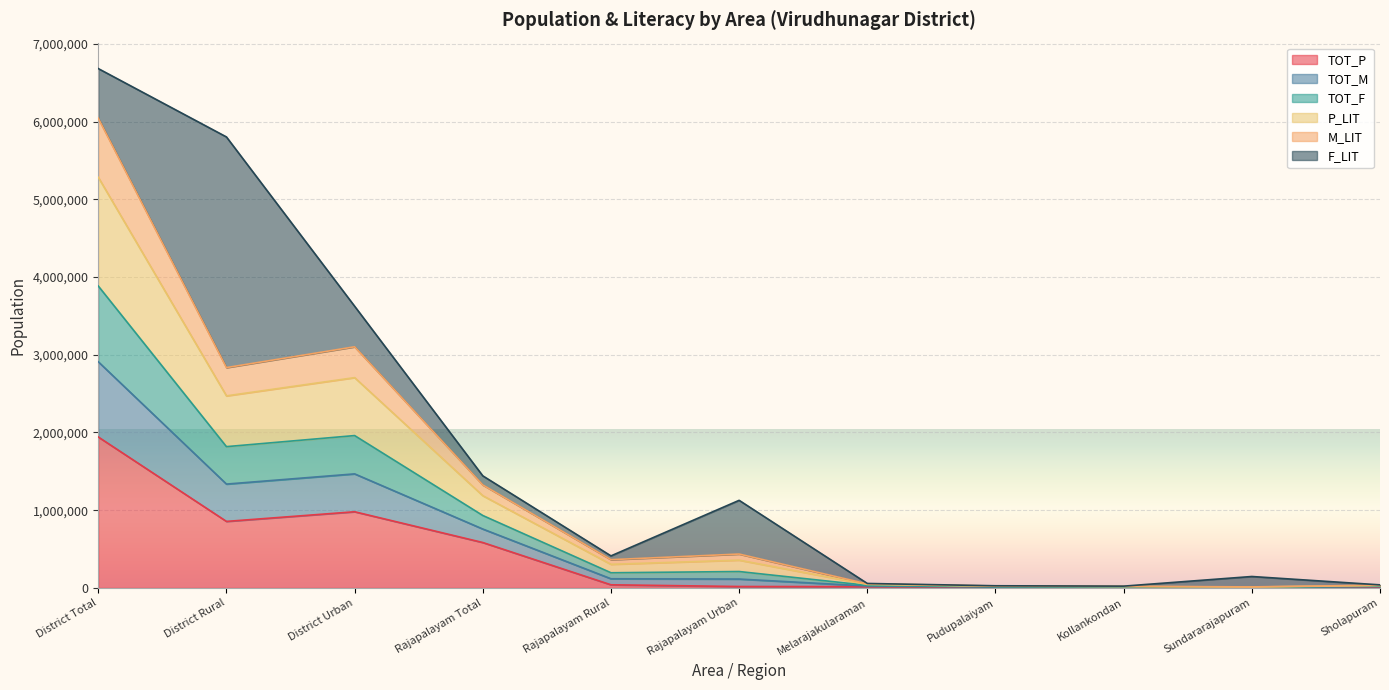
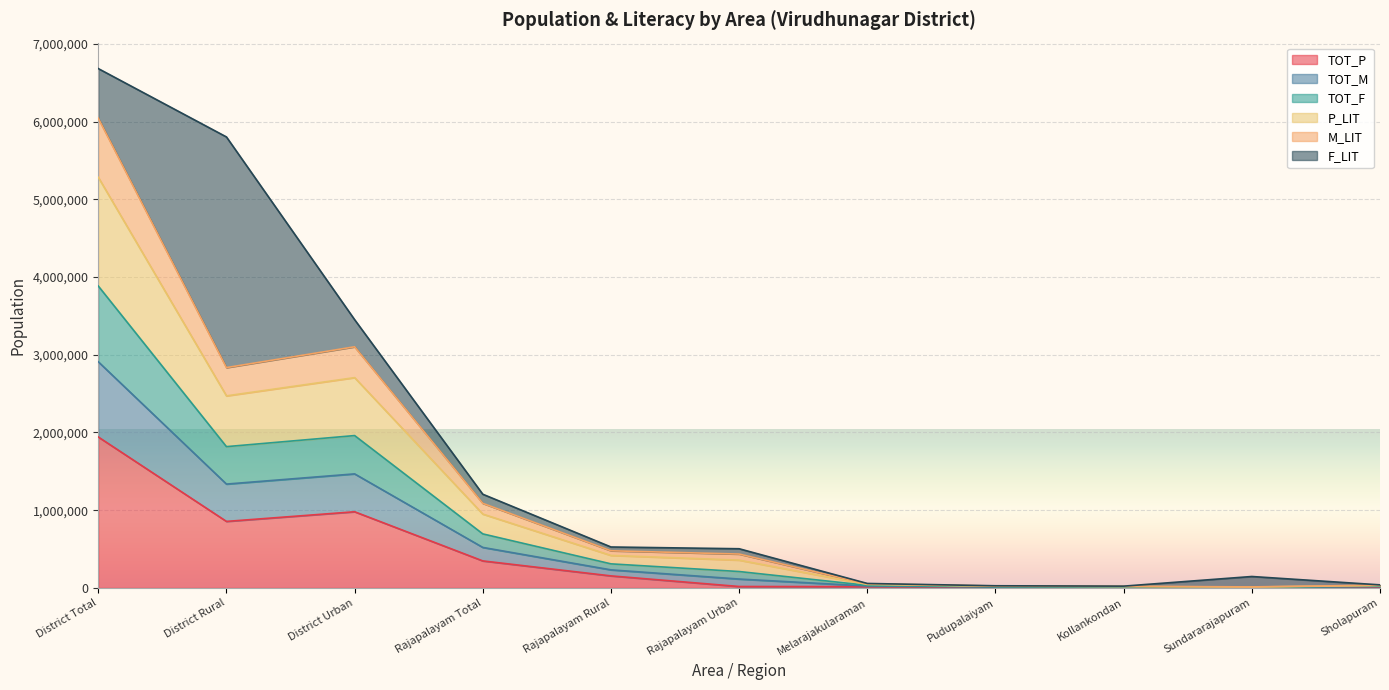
F_LIT, District Urban: 500,000 -> 300,000
TOT_P, Rajapalayam Total: 600,000 -> 300,000
TOT_P, Rajapalayam Rural: 0 -> 200,000
F_LIT, Rajapalayam Urban: 700,000 -> 100,000
